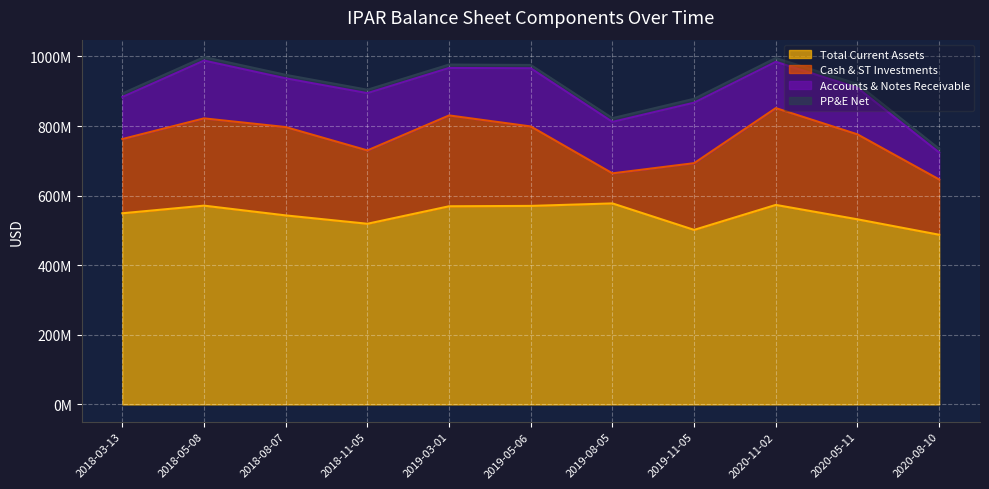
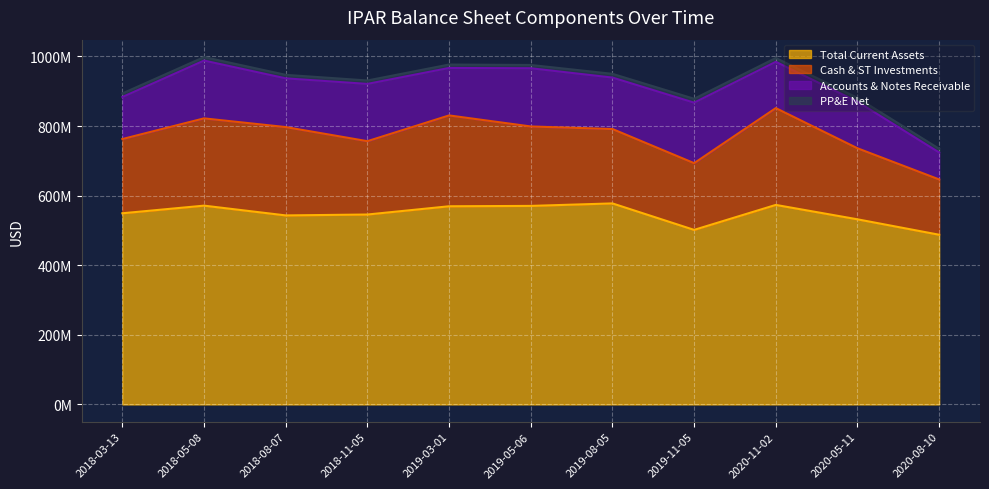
Total Current Assets, 2018-11-05: 520000000 -> 550000000
Cash & ST Investments, 2019-08-05: 90000000 -> 210000000
Cash & ST Investments, 2020-05-11: 240000000 -> 200000000
